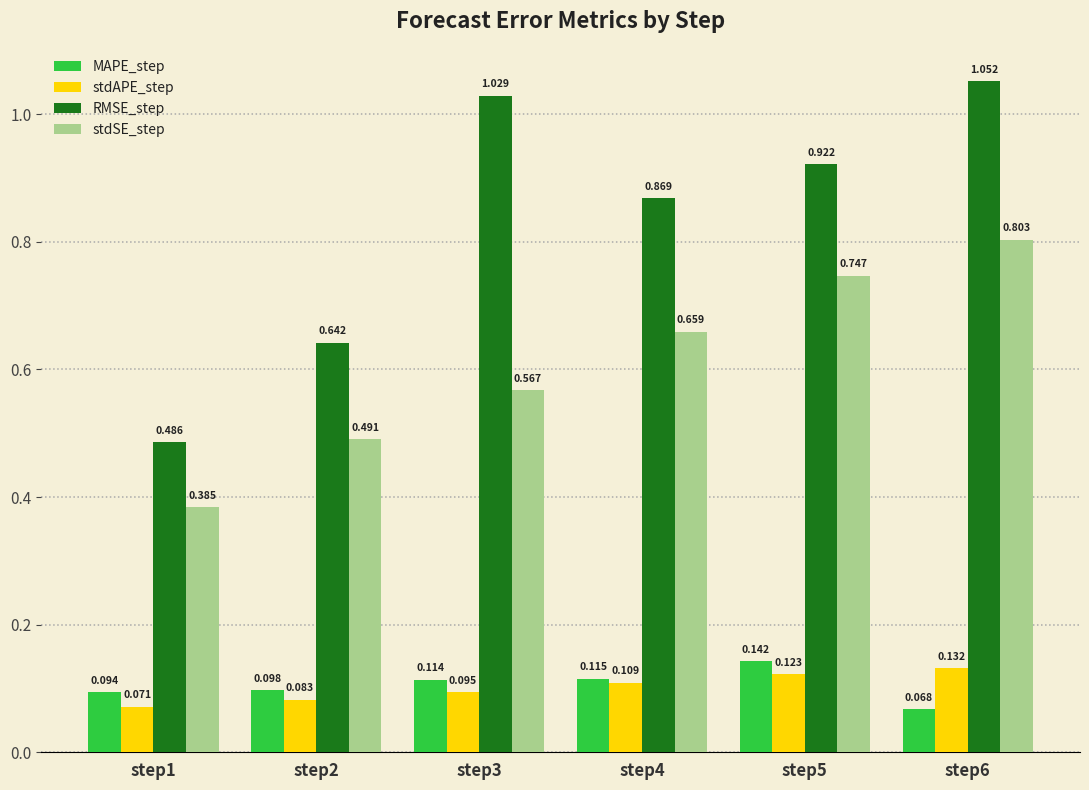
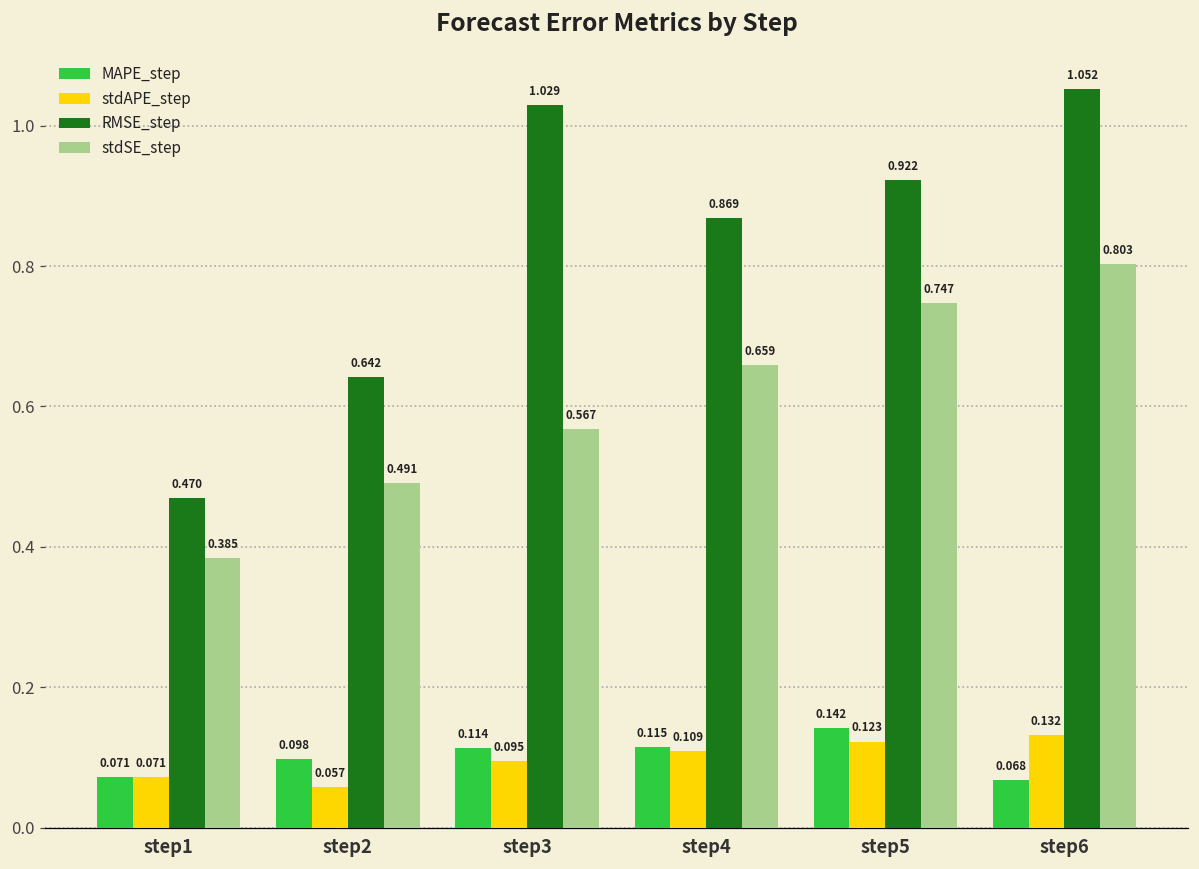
MAPE_step, step1: 0.094 -> 0.071
RMSE_step, step1: 0.486 -> 0.470
stdAPE_step, step2: 0.083 -> 0.057
